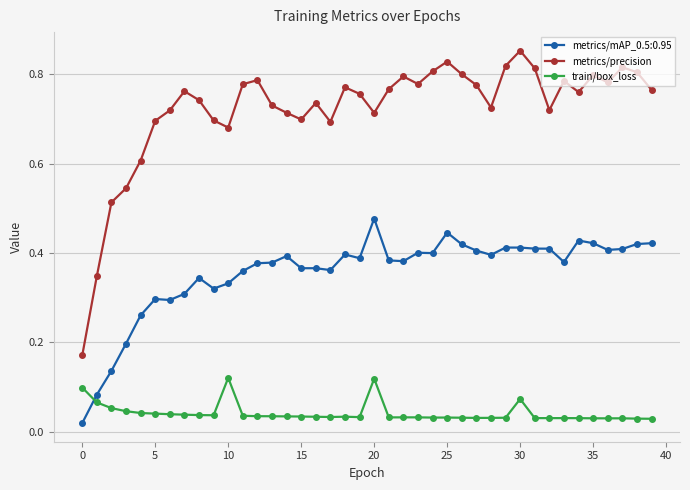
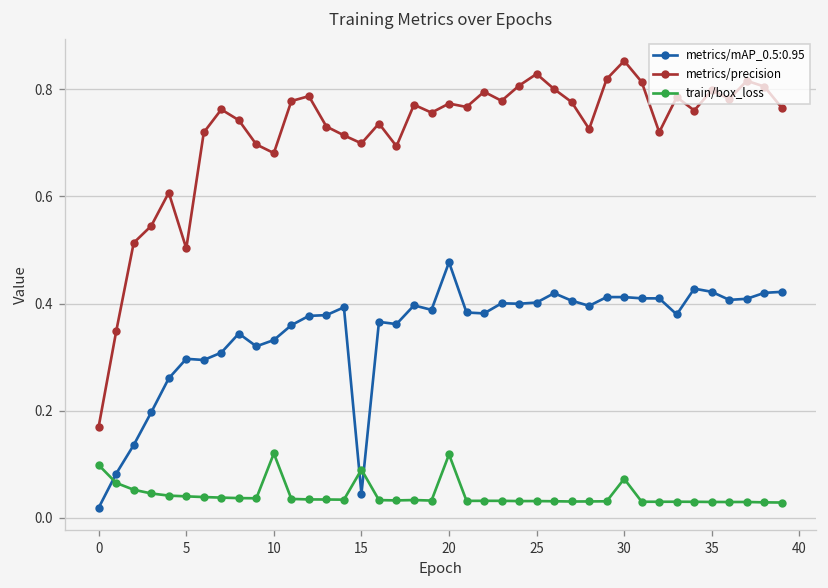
metrics/precision, 5: 0.70 -> 0.50
metrics/mAP_0.5:0.95, 15: 0.37 -> 0.05
train/box_loss, 15: 0.03 -> 0.09
metrics/precision, 20: 0.71 -> 0.77
metrics/mAP_0.5:0.95, 25: 0.45 -> 0.40
